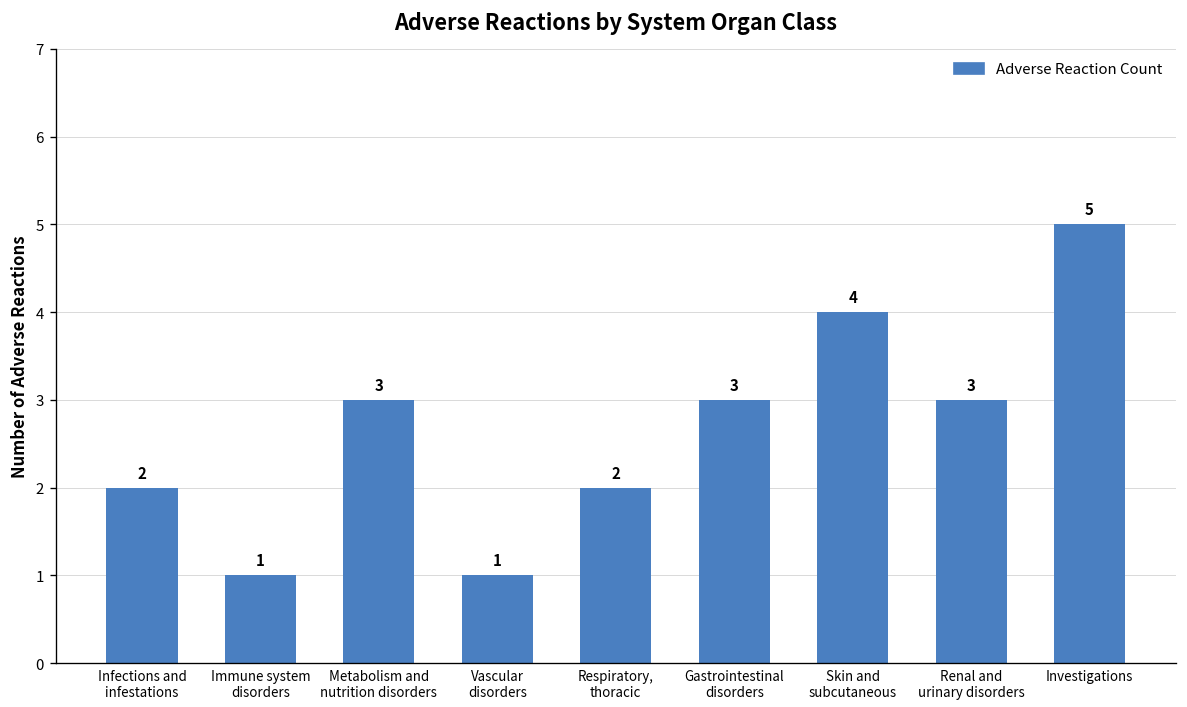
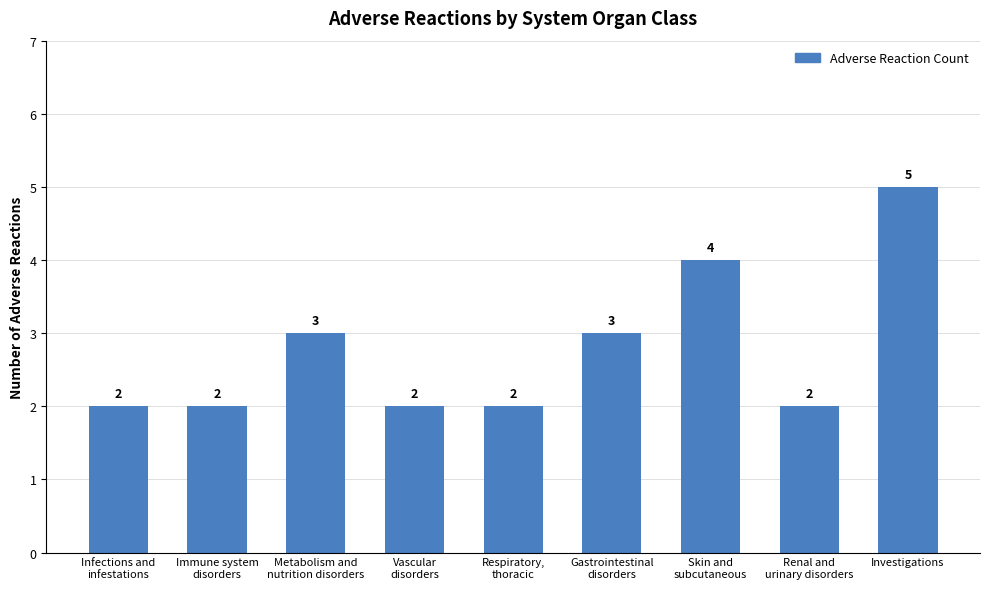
Immune system disorders: 1 -> 2
Vascular disorders: 1 -> 2
Renal and urinary disorders: 3 -> 2
